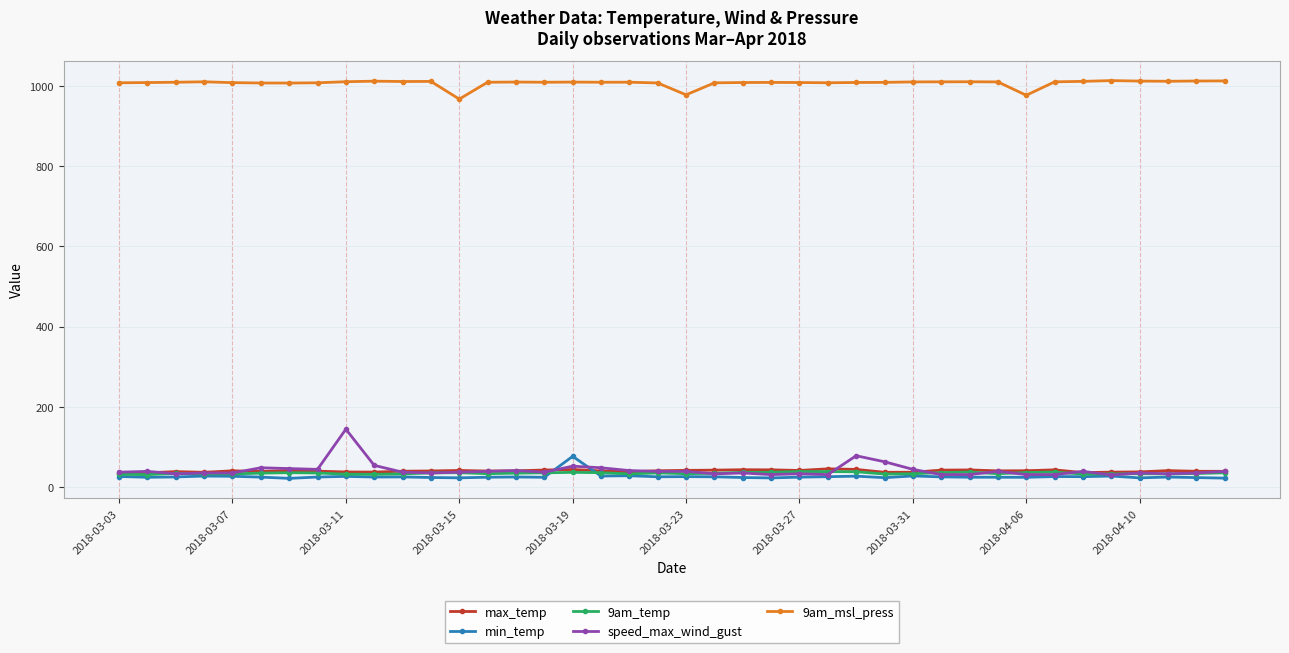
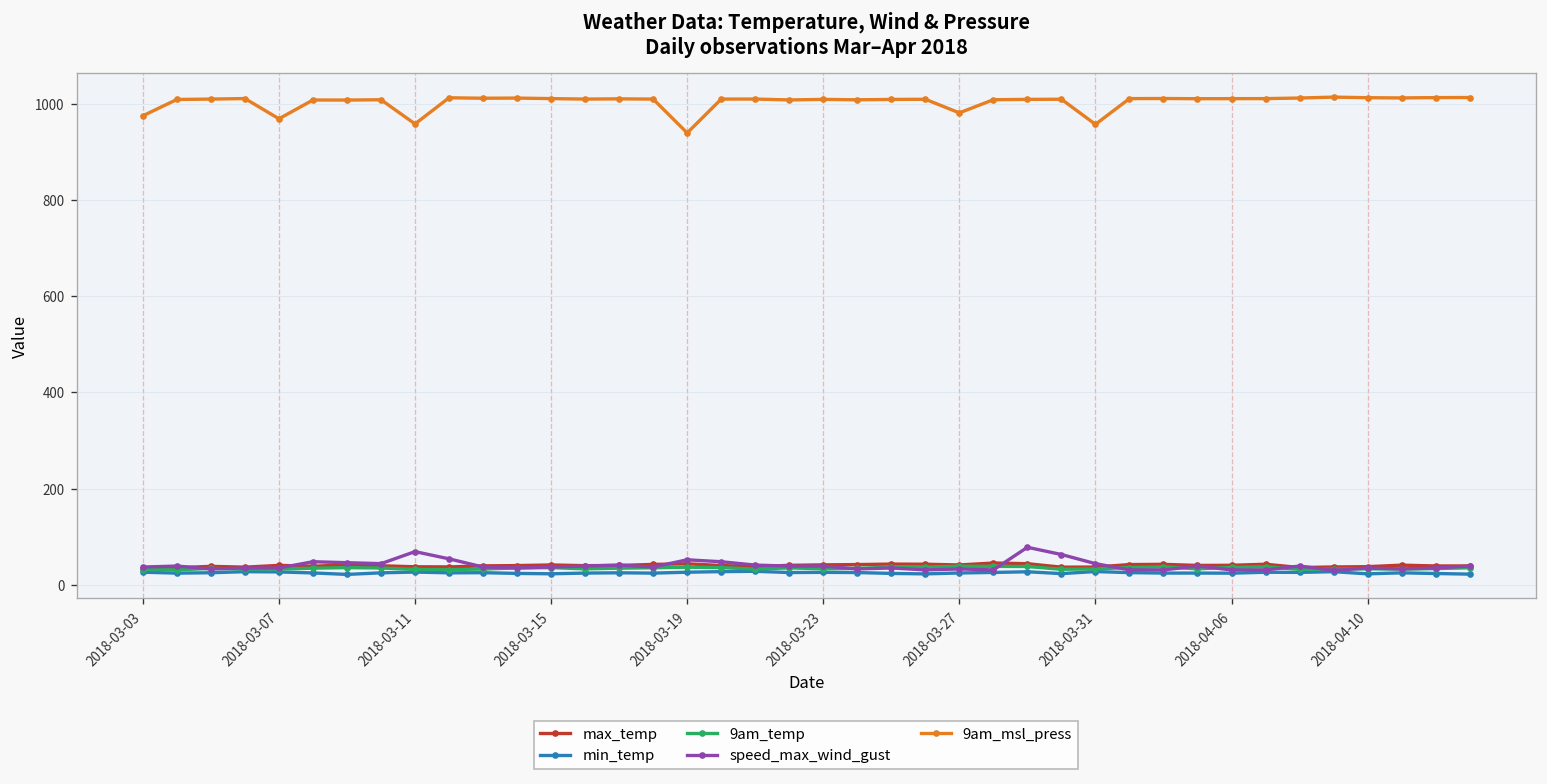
9am_msl_press, 2018-03-03: 1010 -> 970
9am_msl_press, 2018-03-07: 1010 -> 970
speed_max_wind_gust, 2018-03-11: 140 -> 70
9am_msl_press, 2018-03-11: 1010 -> 960
9am_msl_press, 2018-03-15: 970 -> 1010
min_temp, 2018-03-19: 80 -> 30
9am_msl_press, 2018-03-19: 1010 -> 940
9am_msl_press, 2018-03-23: 980 -> 1010
9am_msl_press, 2018-03-27: 1010 -> 980
9am_msl_press, 2018-03-31: 1010 -> 960
9am_msl_press, 2018-04-06: 980 -> 1010
